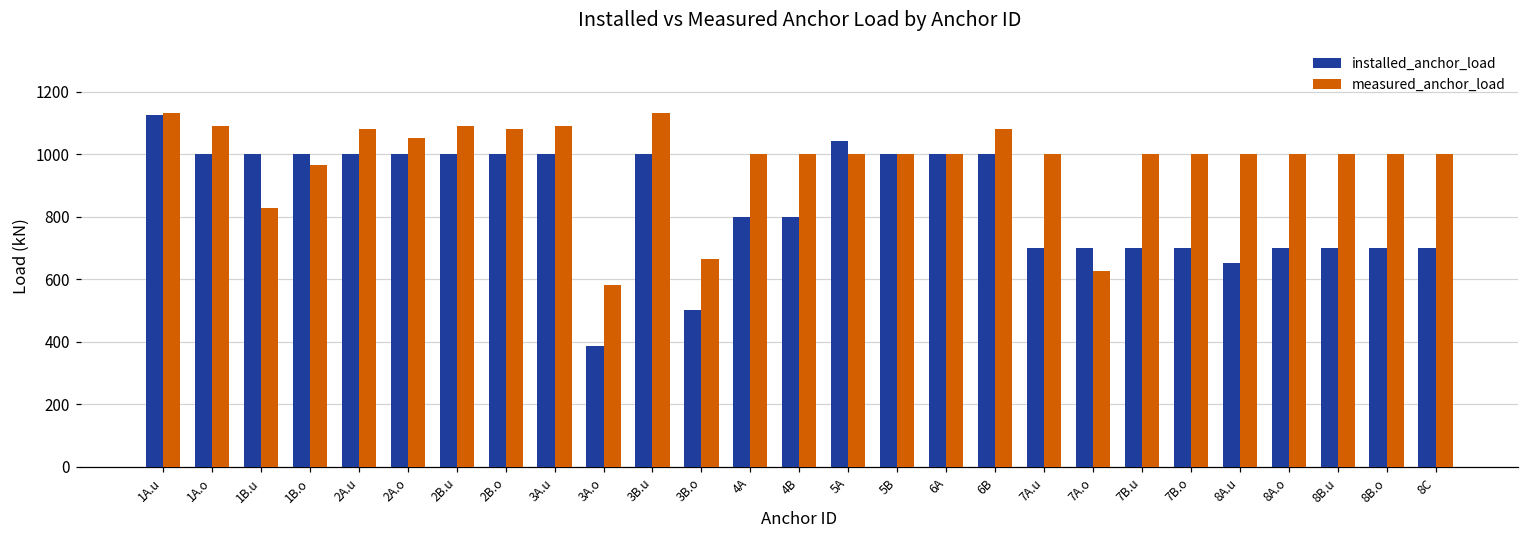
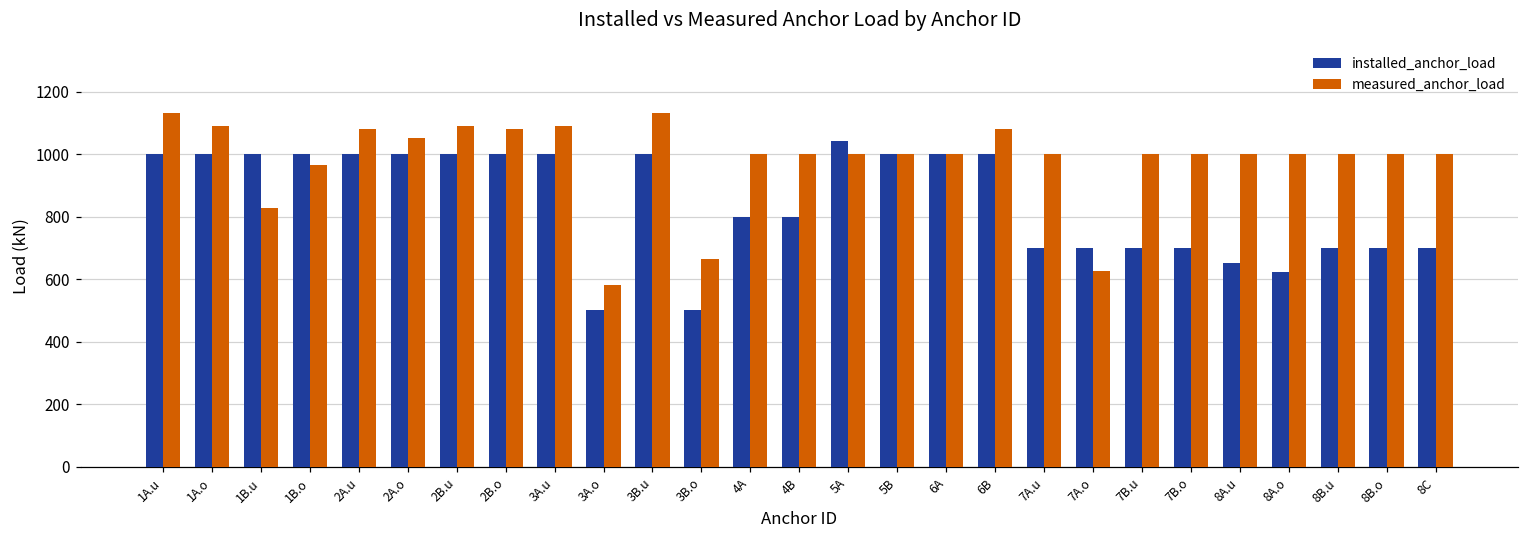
installed_anchor_load, 1A.u: 1130 -> 1000
installed_anchor_load, 3A.o: 390 -> 500
installed_anchor_load, 8A.o: 700 -> 620
